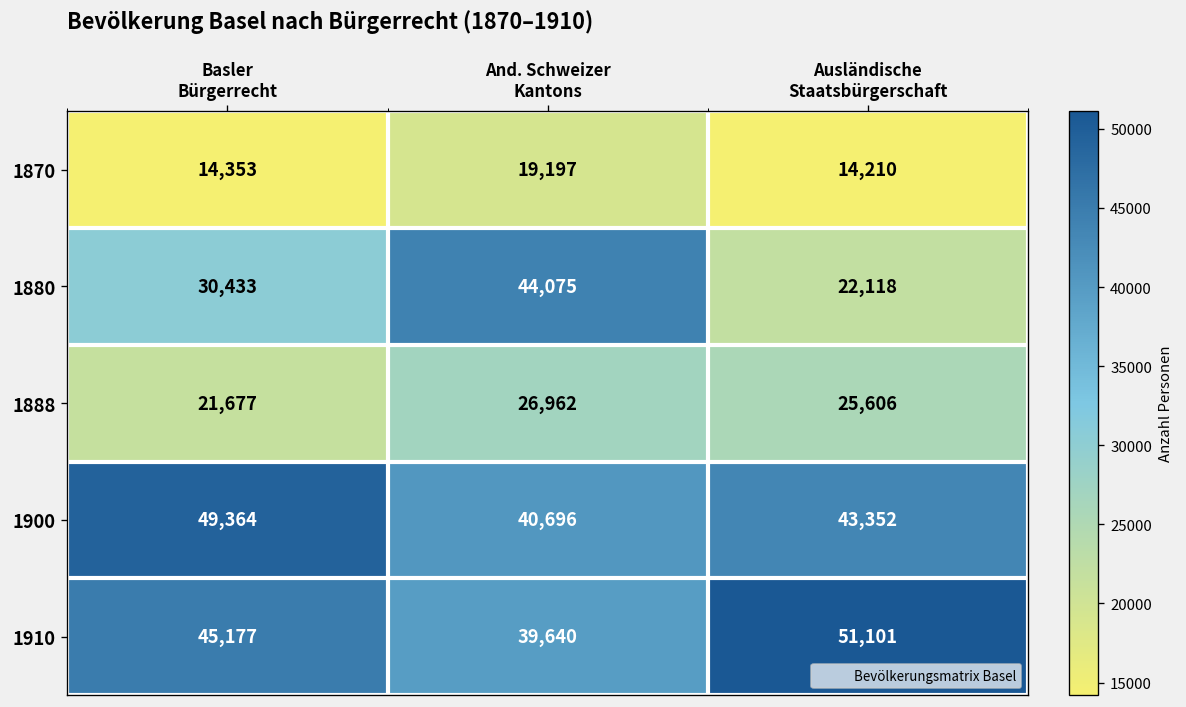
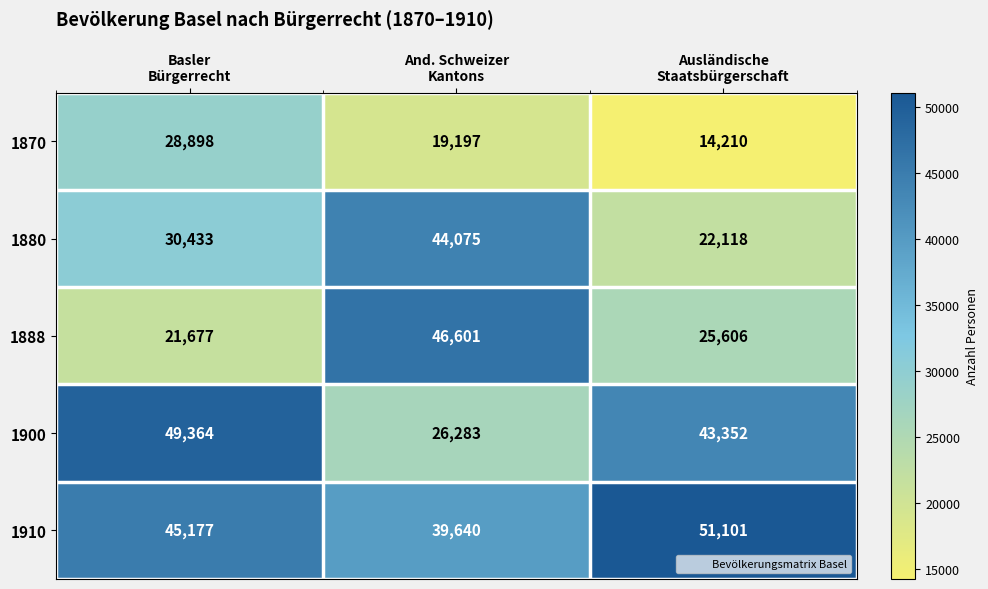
1870, Basler Bürgerrecht: 14,353 -> 28,898
1888, And. Schweizer Kantons: 26,962 -> 46,601
1900, And. Schweizer Kantons: 40,696 -> 26,283
